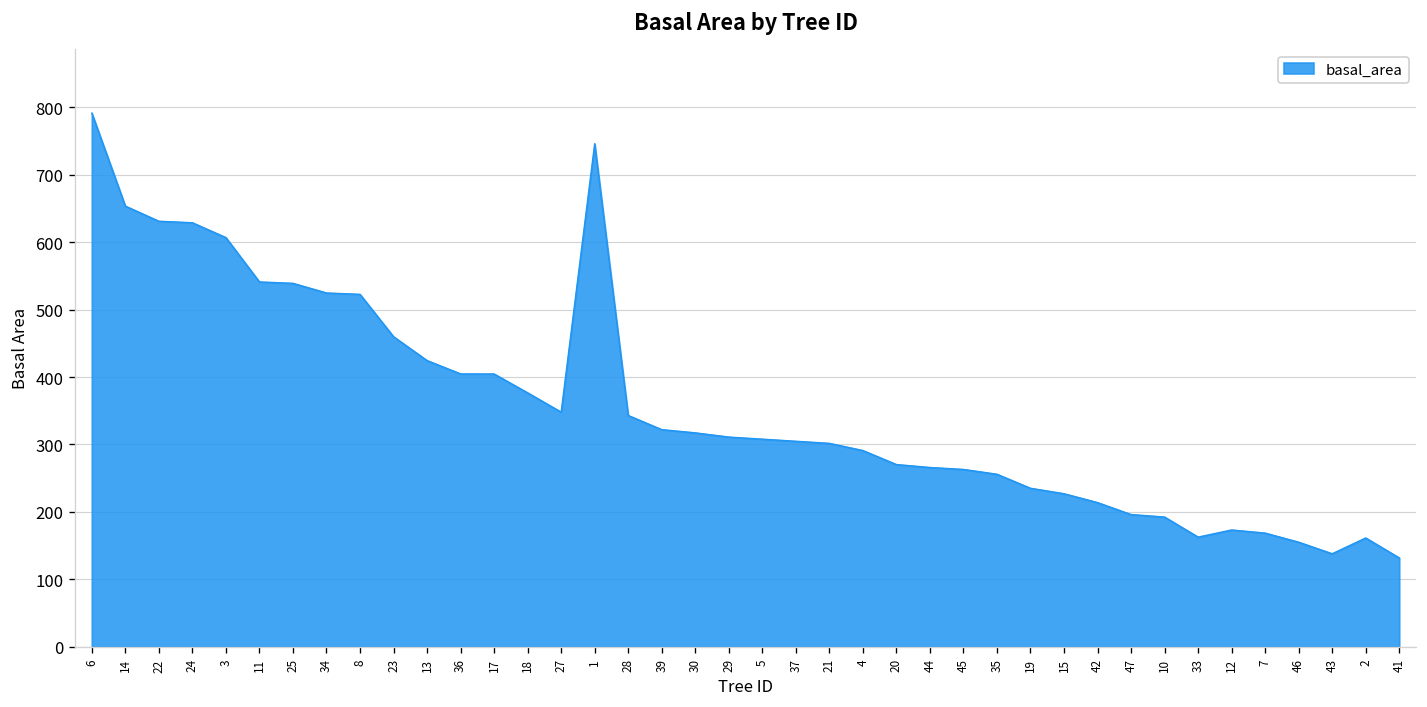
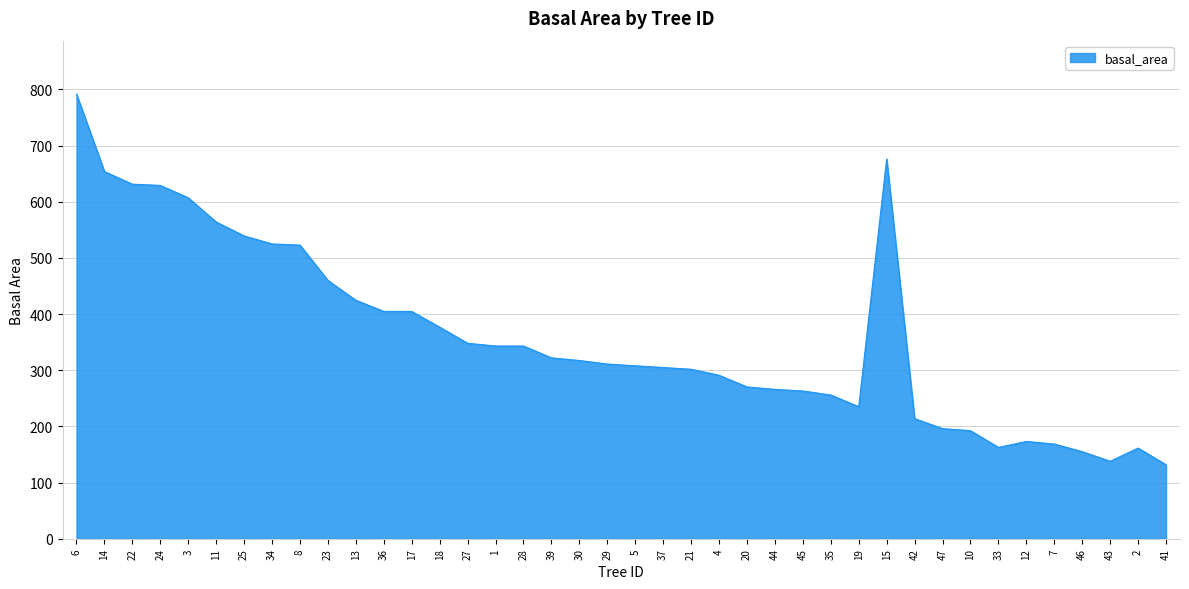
11: 540 -> 560
1: 750 -> 340
15: 230 -> 680
